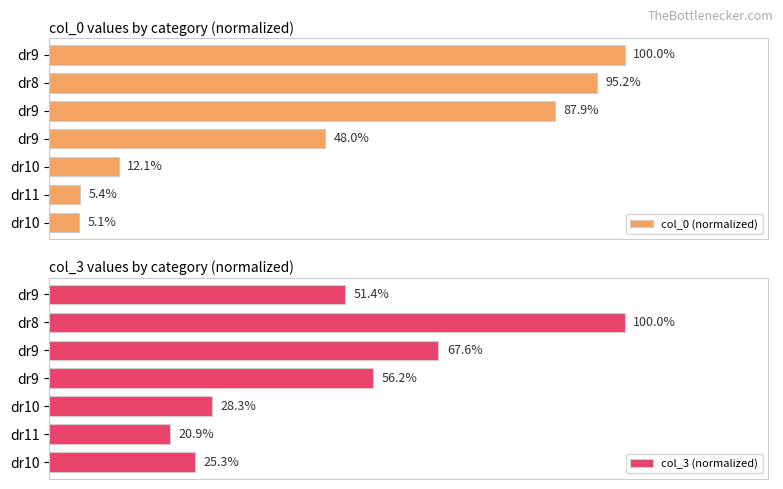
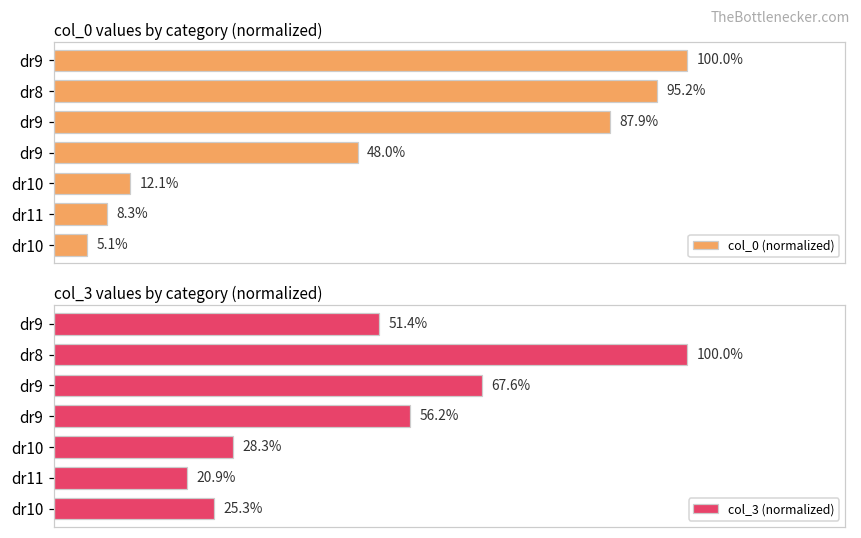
col_0 values by category (normalized), dr11: 5.4% -> 8.3%
